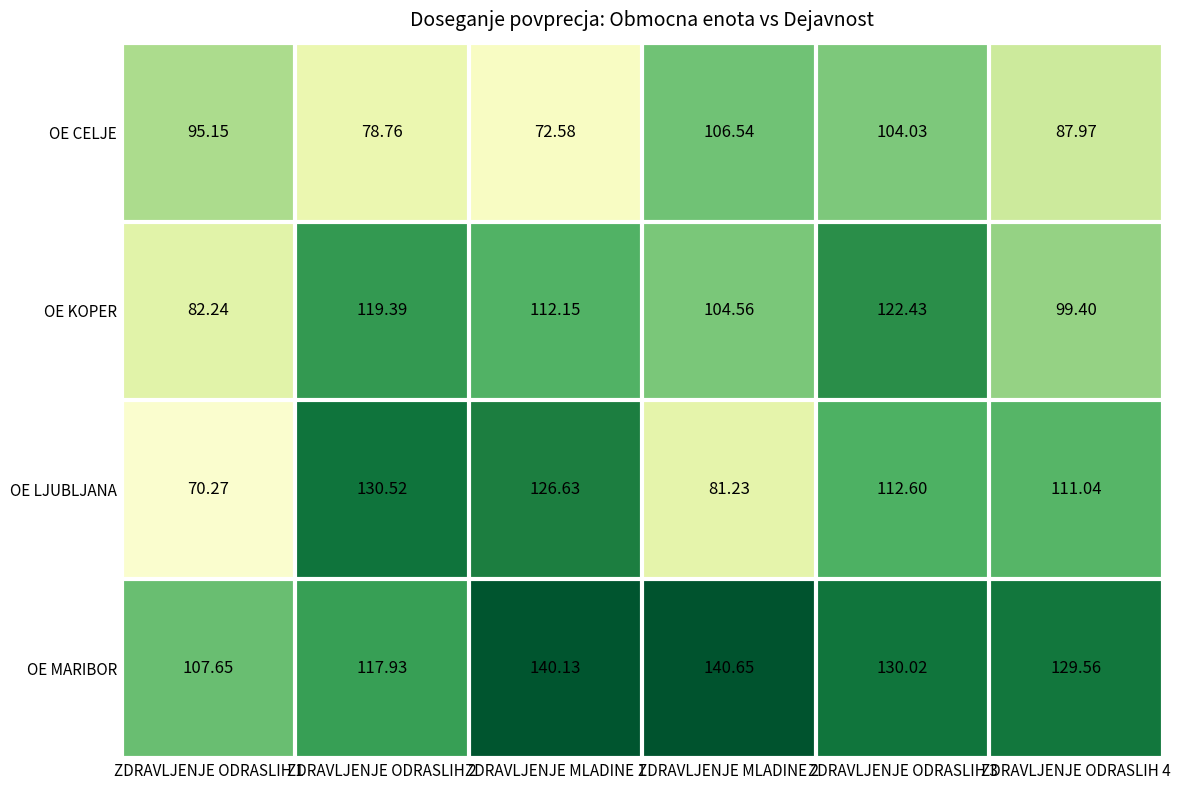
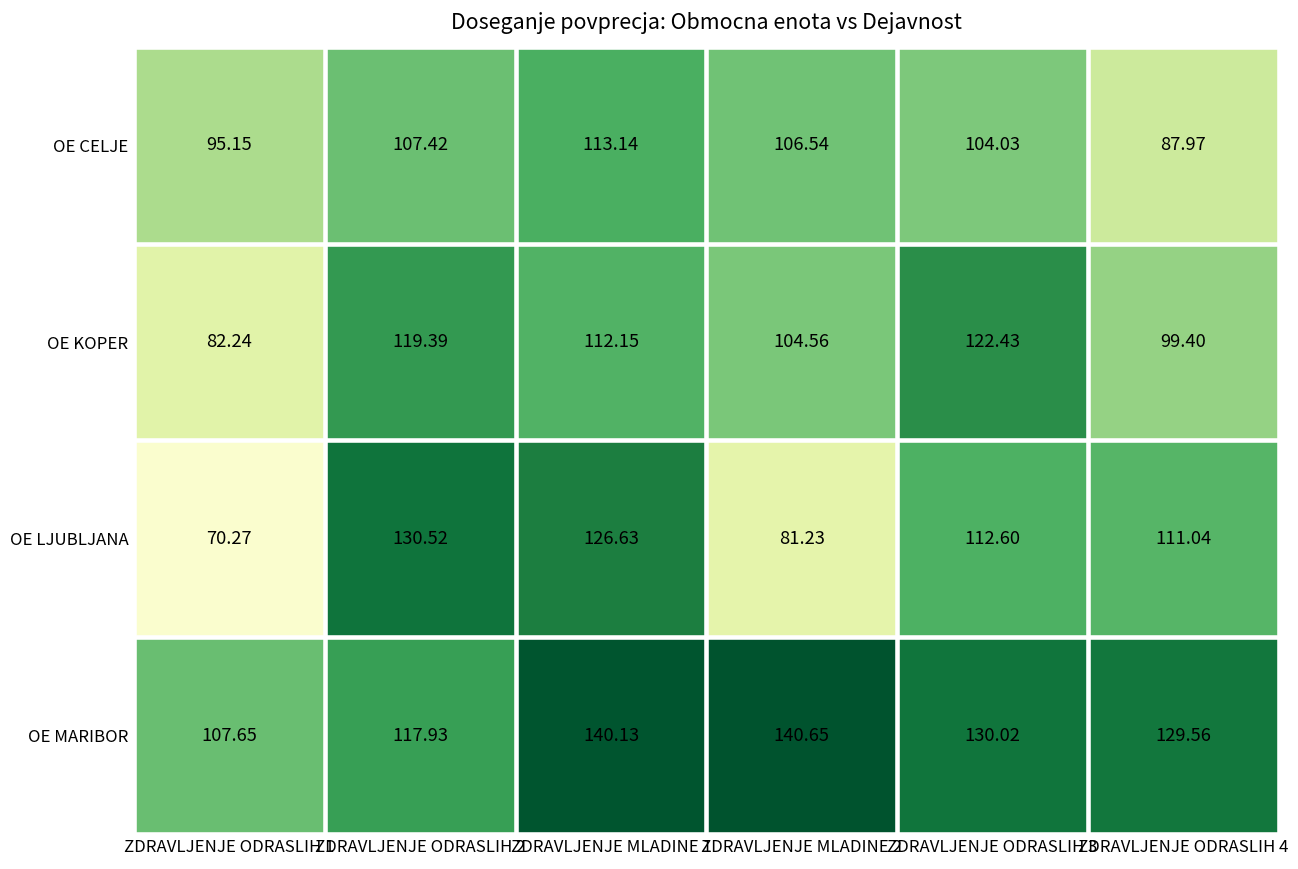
OE CELJE, ZDRAVLJENJE ODRASLIH 2: 78.76 -> 107.42
OE CELJE, ZDRAVLJENJE MLADINE 1: 72.58 -> 113.14
